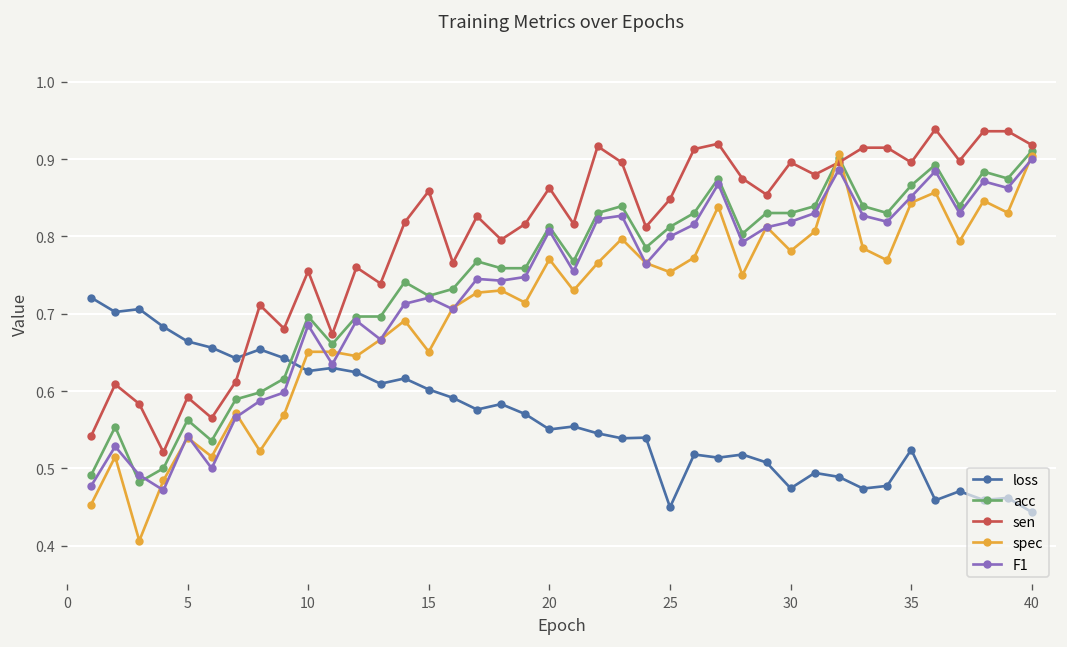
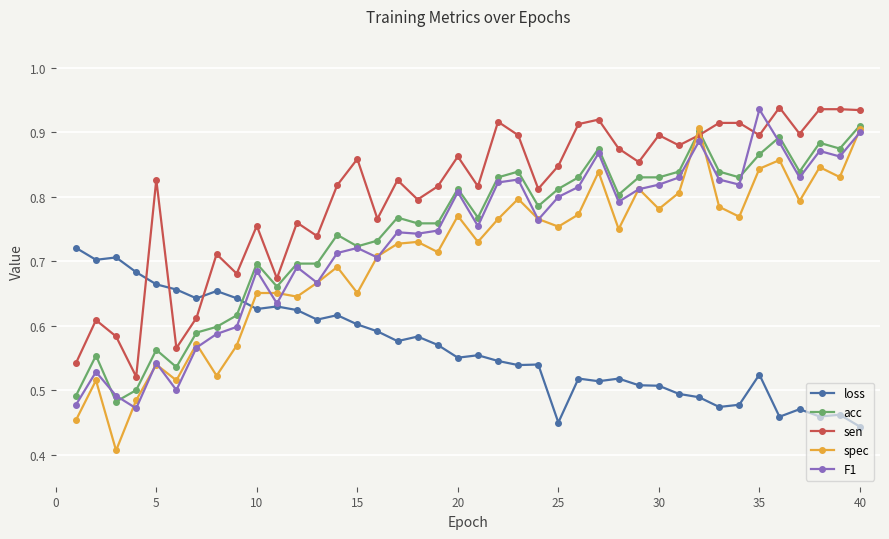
sen, 5: 0.59 -> 0.83
loss, 30: 0.47 -> 0.51
F1, 35: 0.85 -> 0.94
sen, 40: 0.92 -> 0.93
